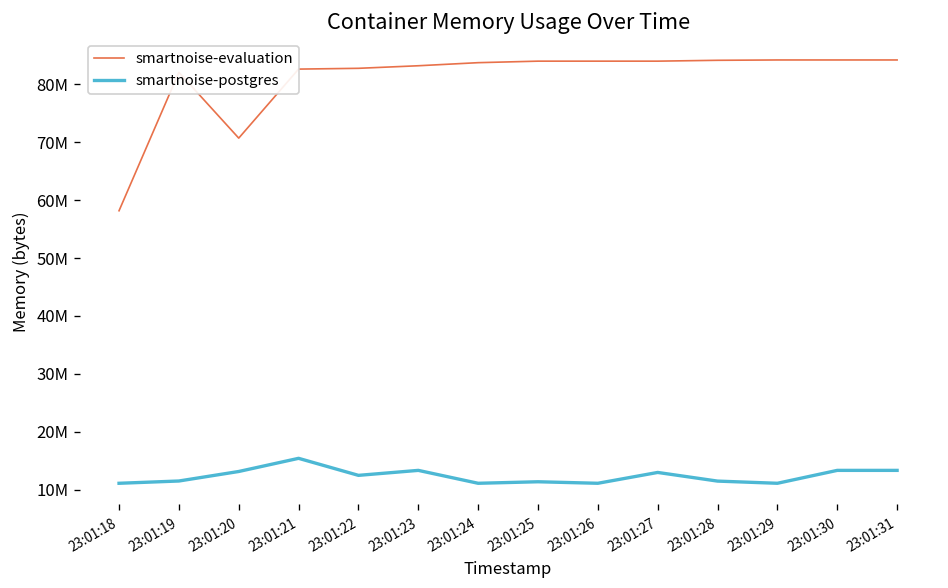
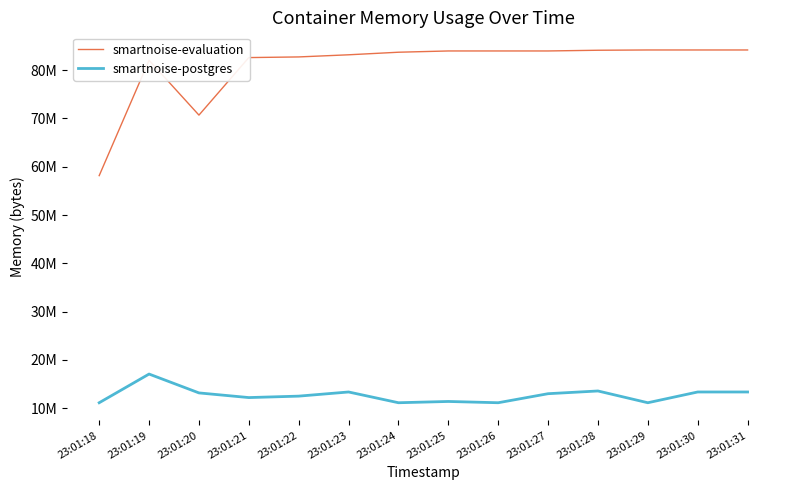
smartnoise-postgres, 23:01:19: 12000000 -> 17000000
smartnoise-postgres, 23:01:21: 15000000 -> 12000000
smartnoise-postgres, 23:01:28: 11000000 -> 14000000
